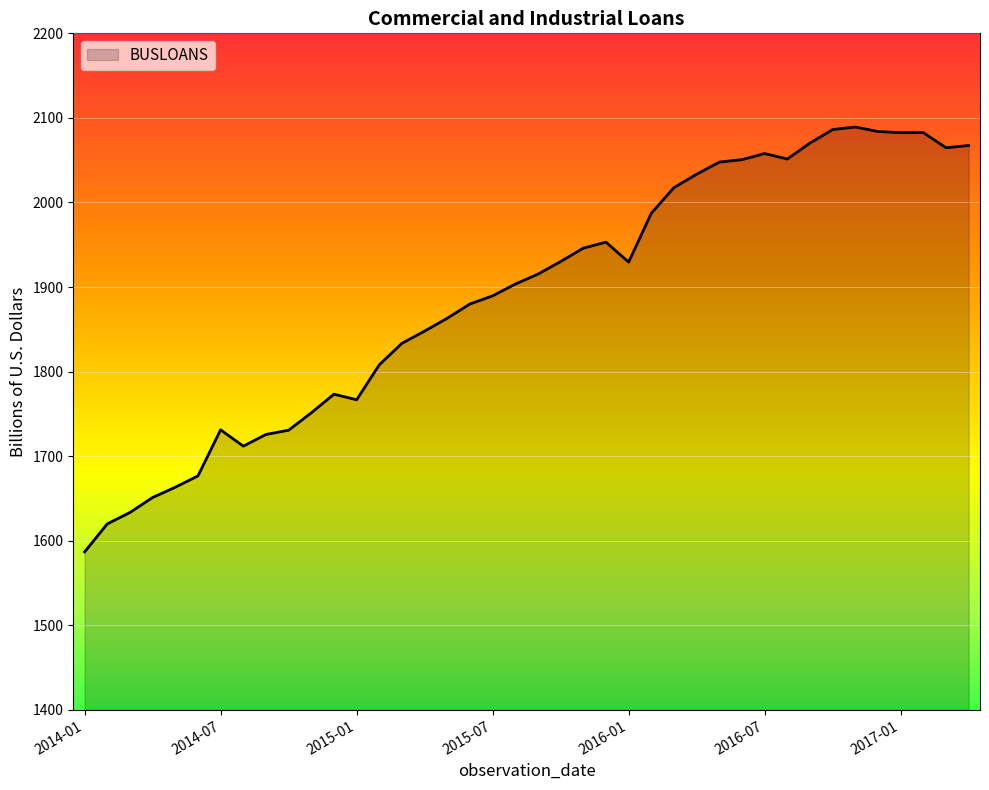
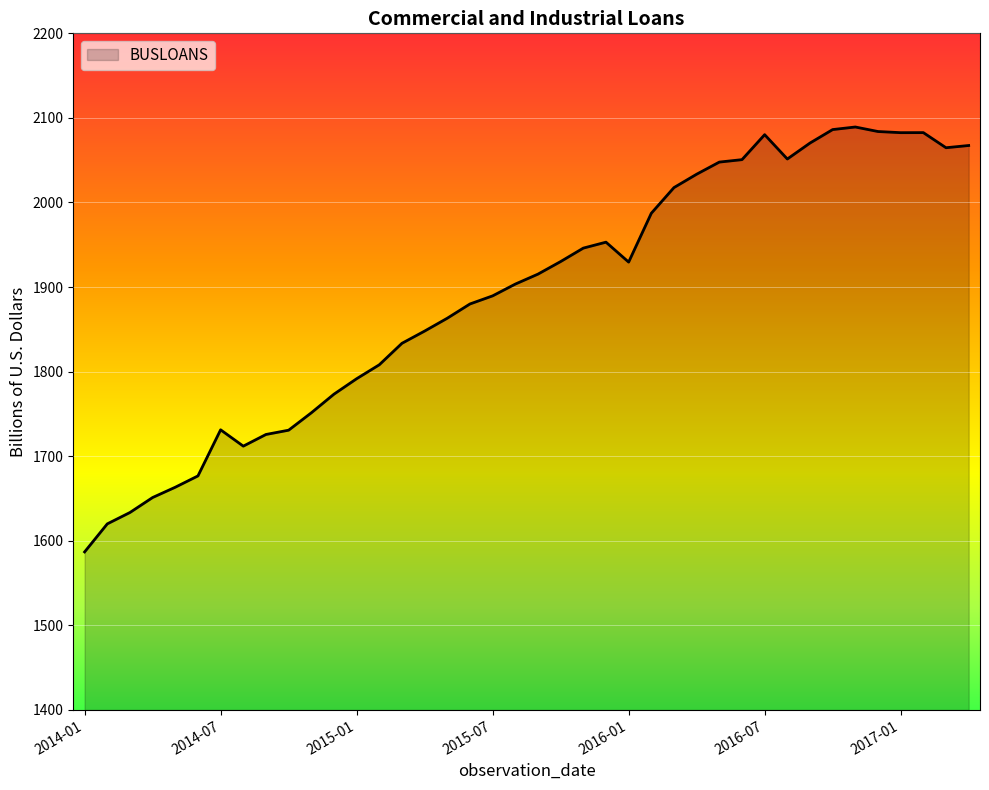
2015-01: 1770 -> 1790
2016-07: 2060 -> 2080
